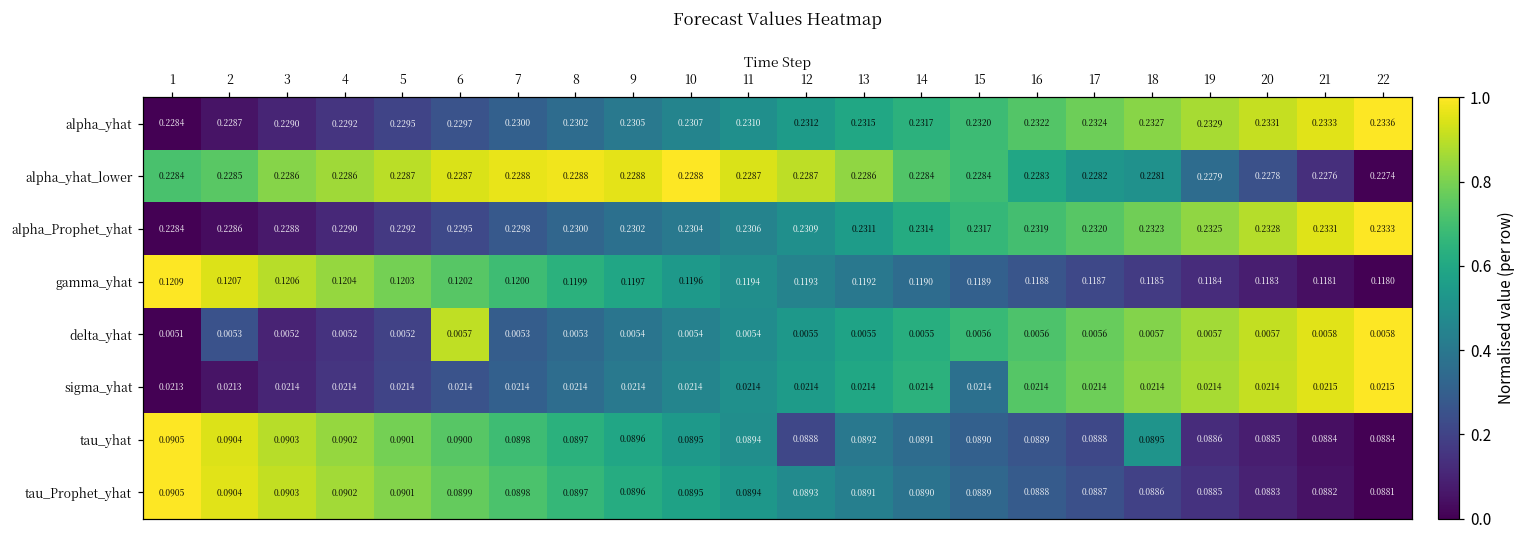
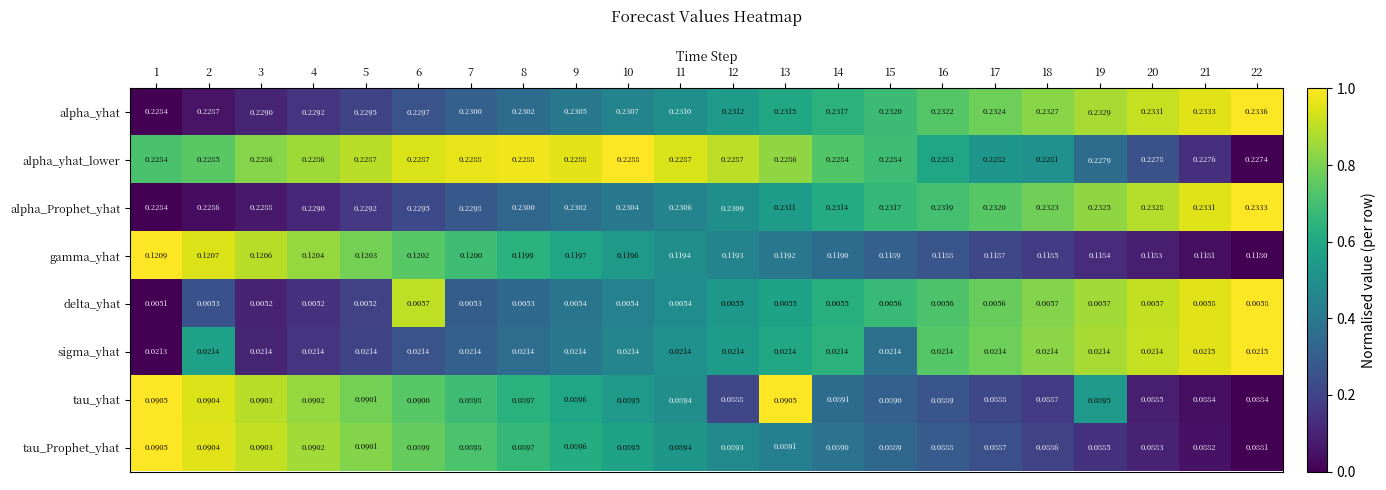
sigma_yhat, 2: 0.0213 -> 0.0214
tau_yhat, 13: 0.0892 -> 0.0905
tau_yhat, 18: 0.0895 -> 0.0887
tau_yhat, 19: 0.0886 -> 0.0895
